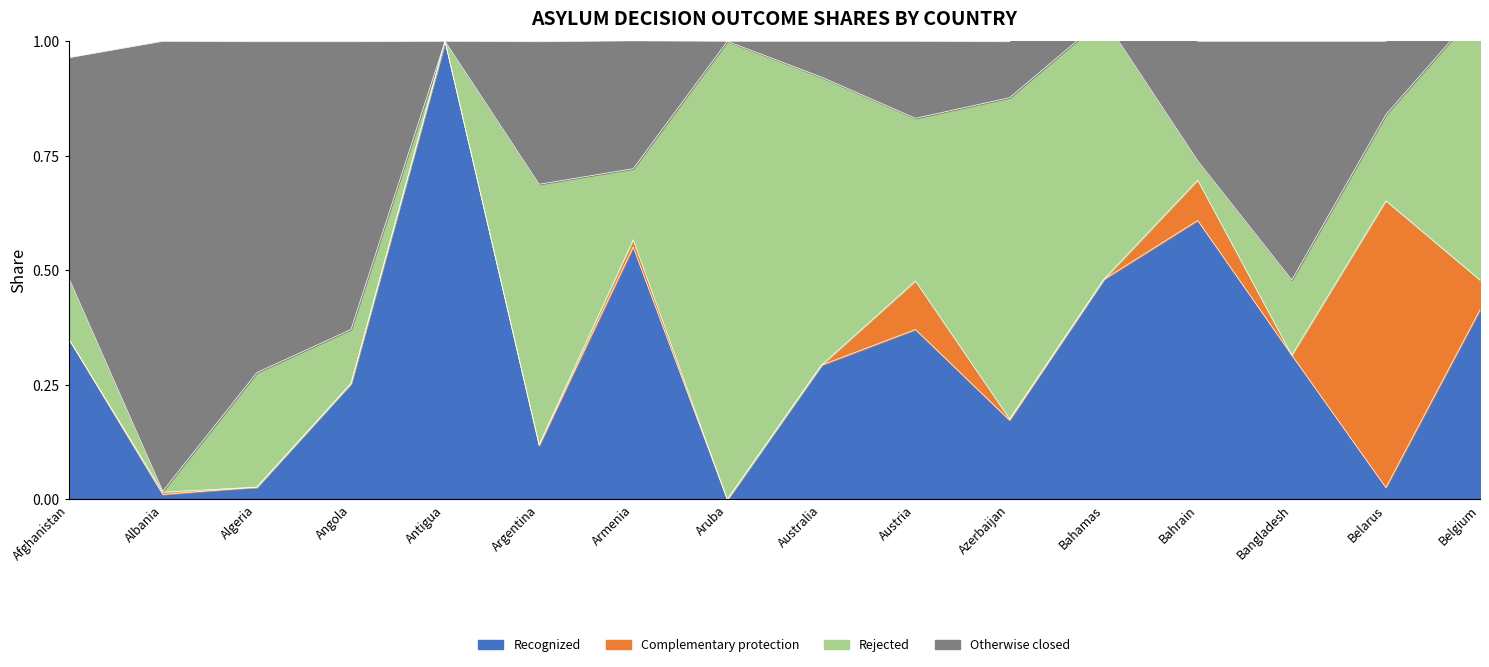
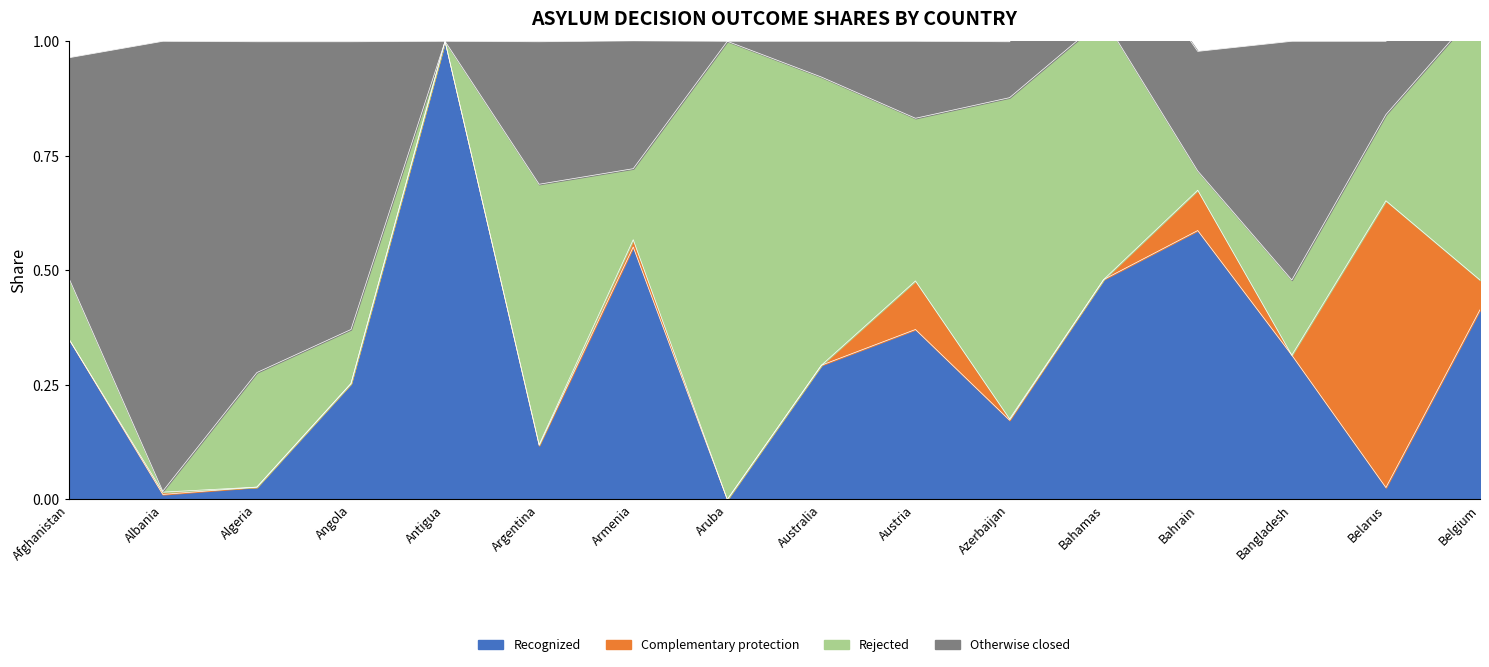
Recognized, Bahrain: 0.61 -> 0.59
